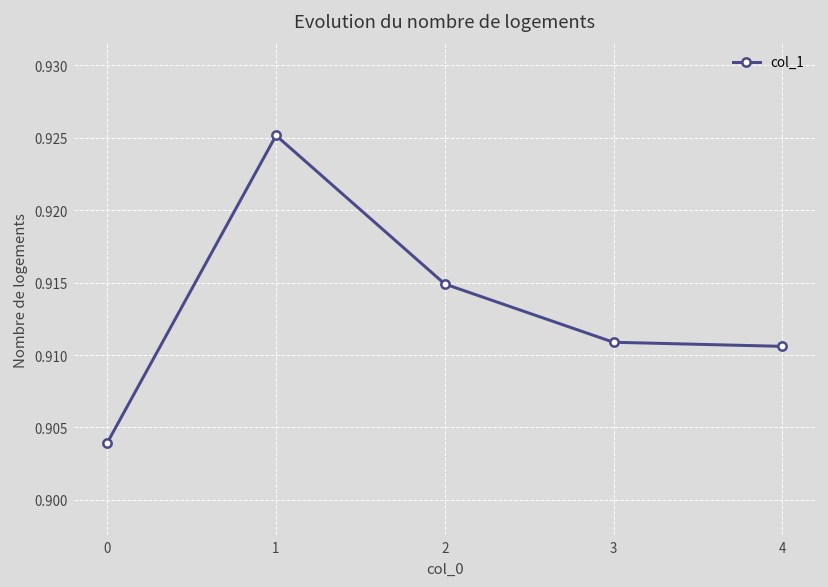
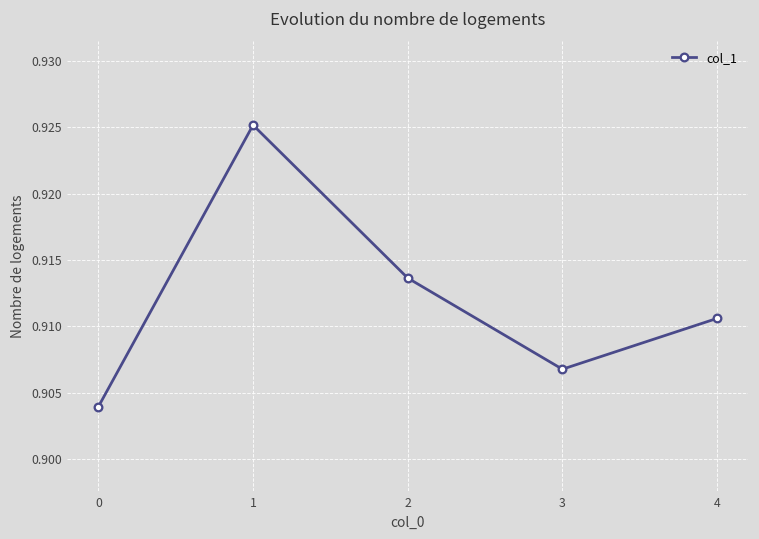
2: 0.9149 -> 0.9136
3: 0.9109 -> 0.9068
